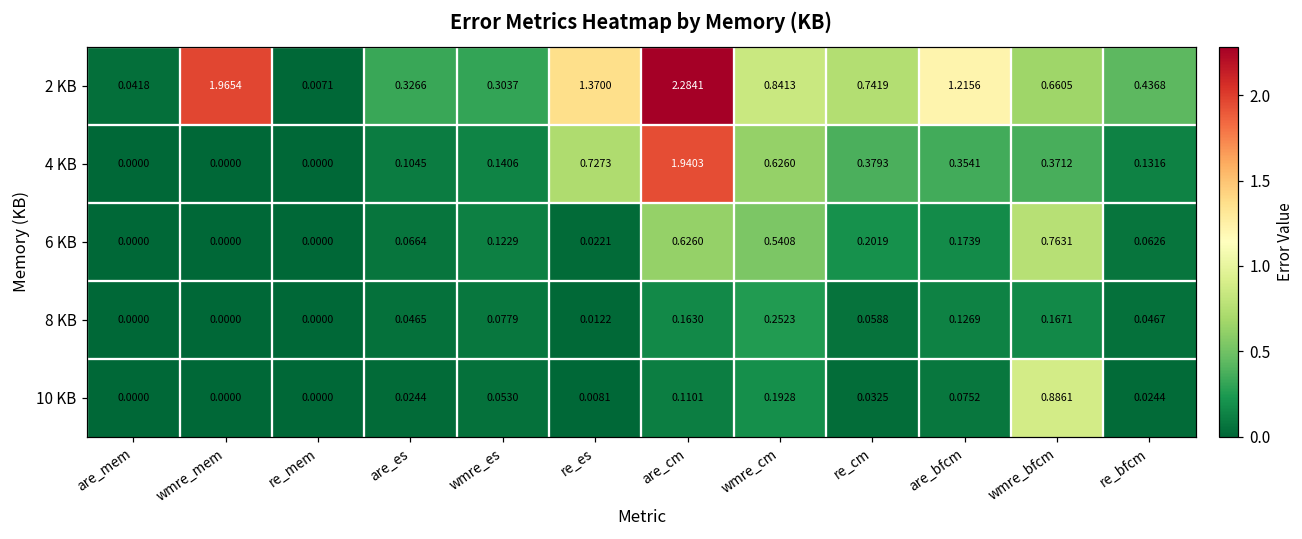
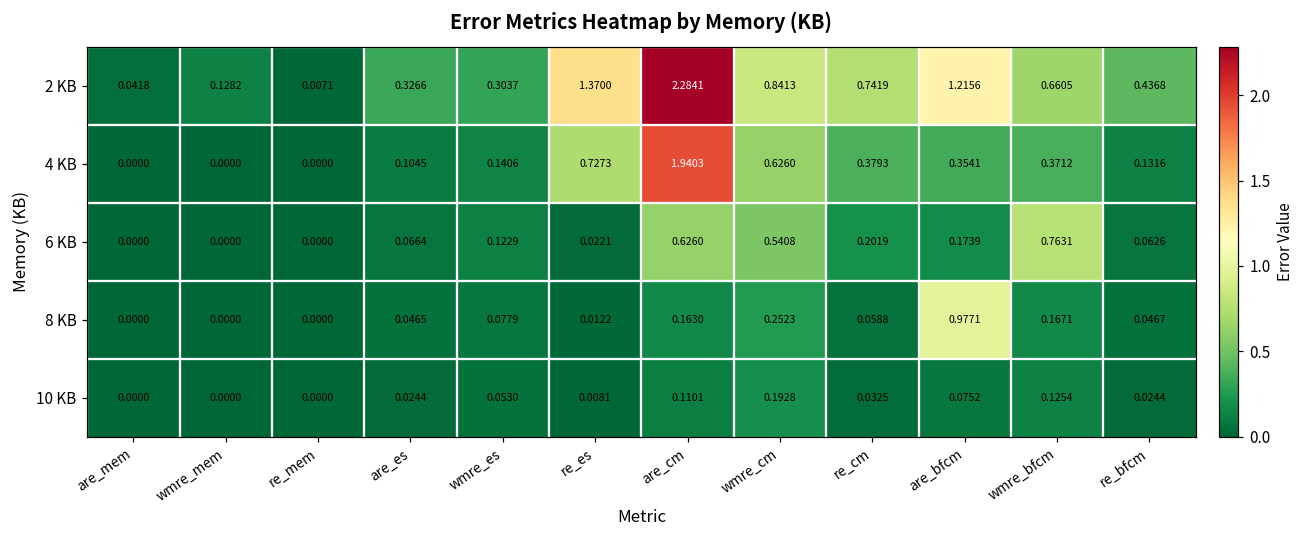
2 KB, wmre_mem: 1.9654 -> 0.1282
8 KB, are_bfcm: 0.1269 -> 0.9771
10 KB, wmre_bfcm: 0.8861 -> 0.1254
